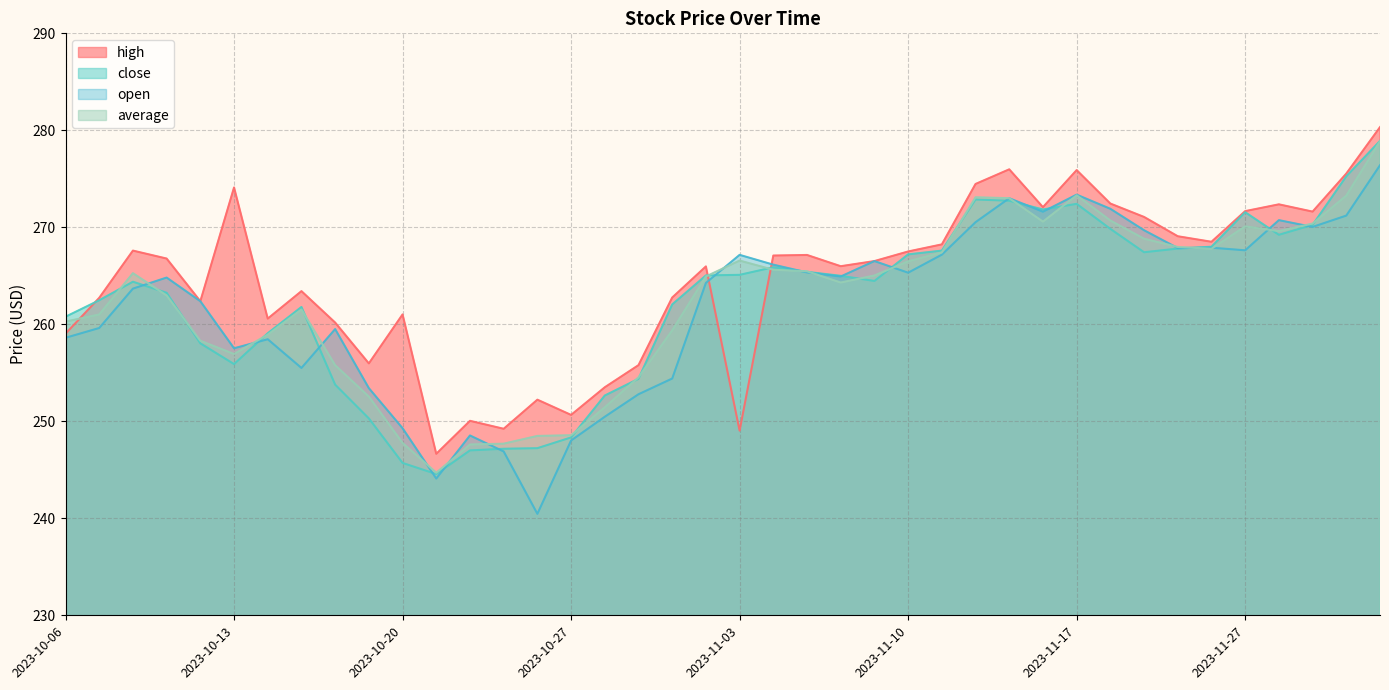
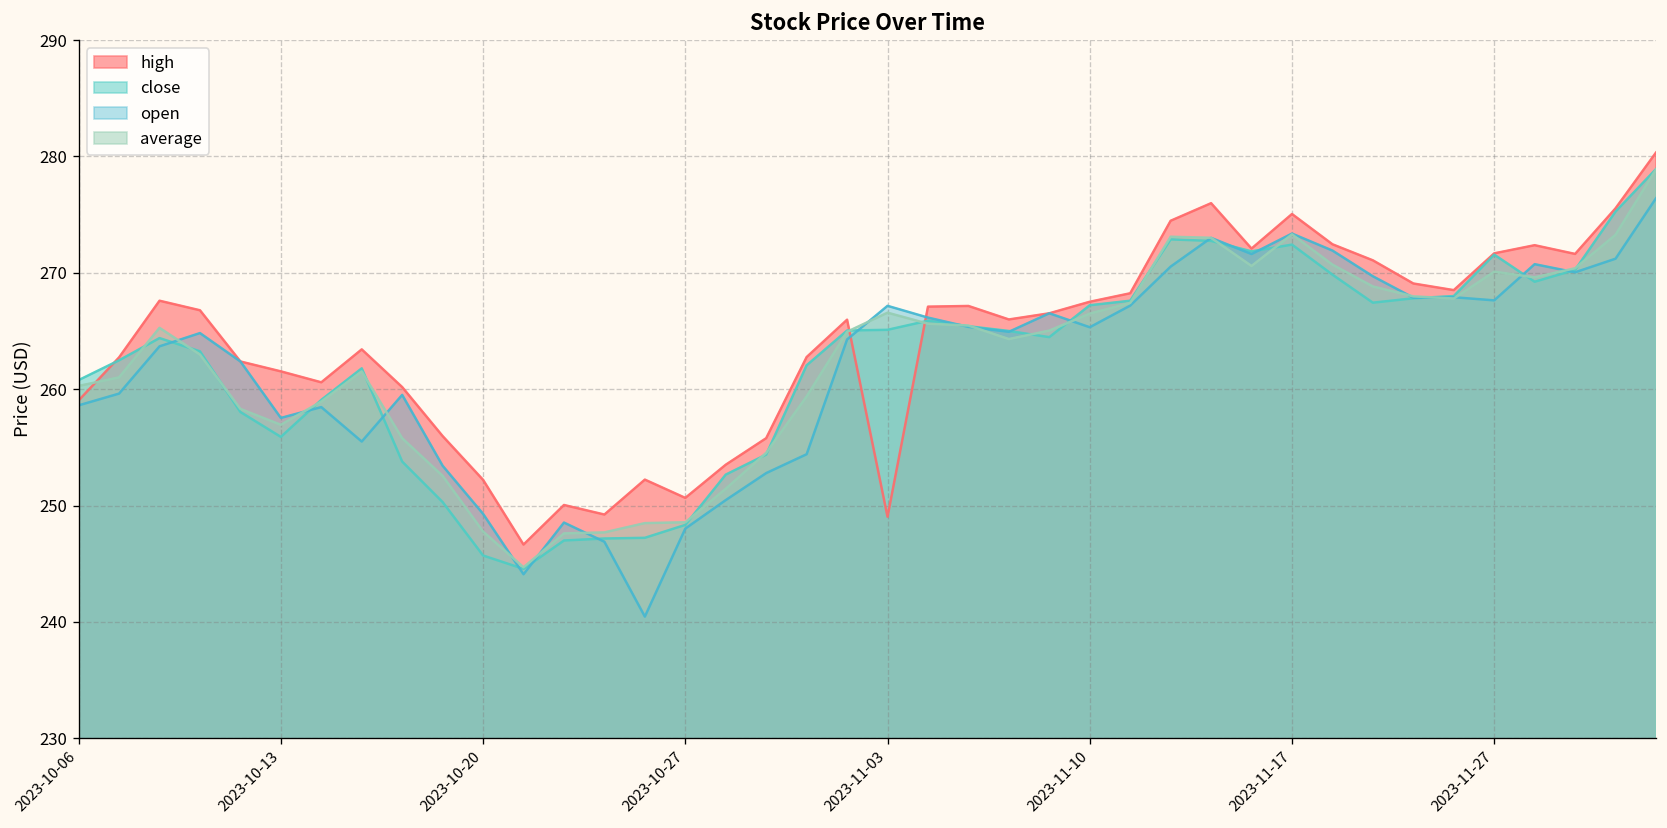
high, 2023-10-13: 274 -> 262
high, 2023-10-20: 261 -> 252
high, 2023-11-17: 276 -> 275
